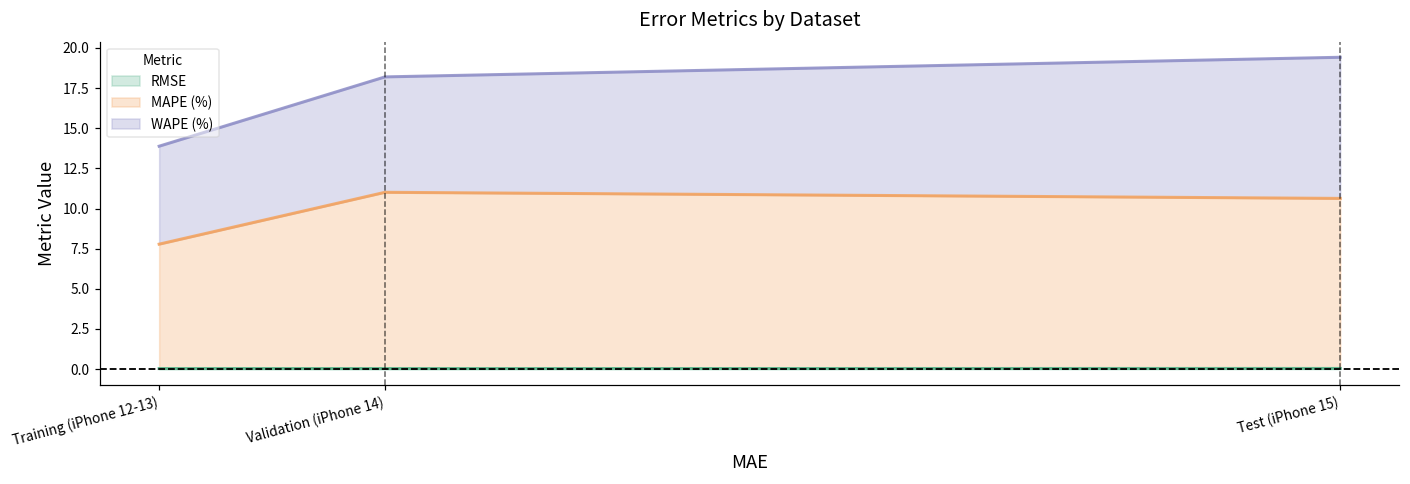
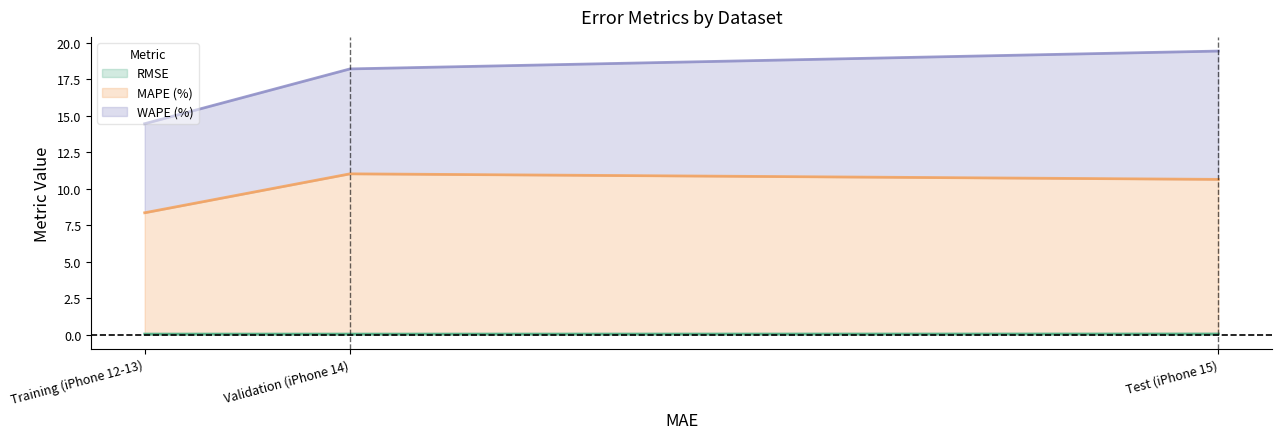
MAPE (%), Training (iPhone 12-13): 7.7 -> 8.3
